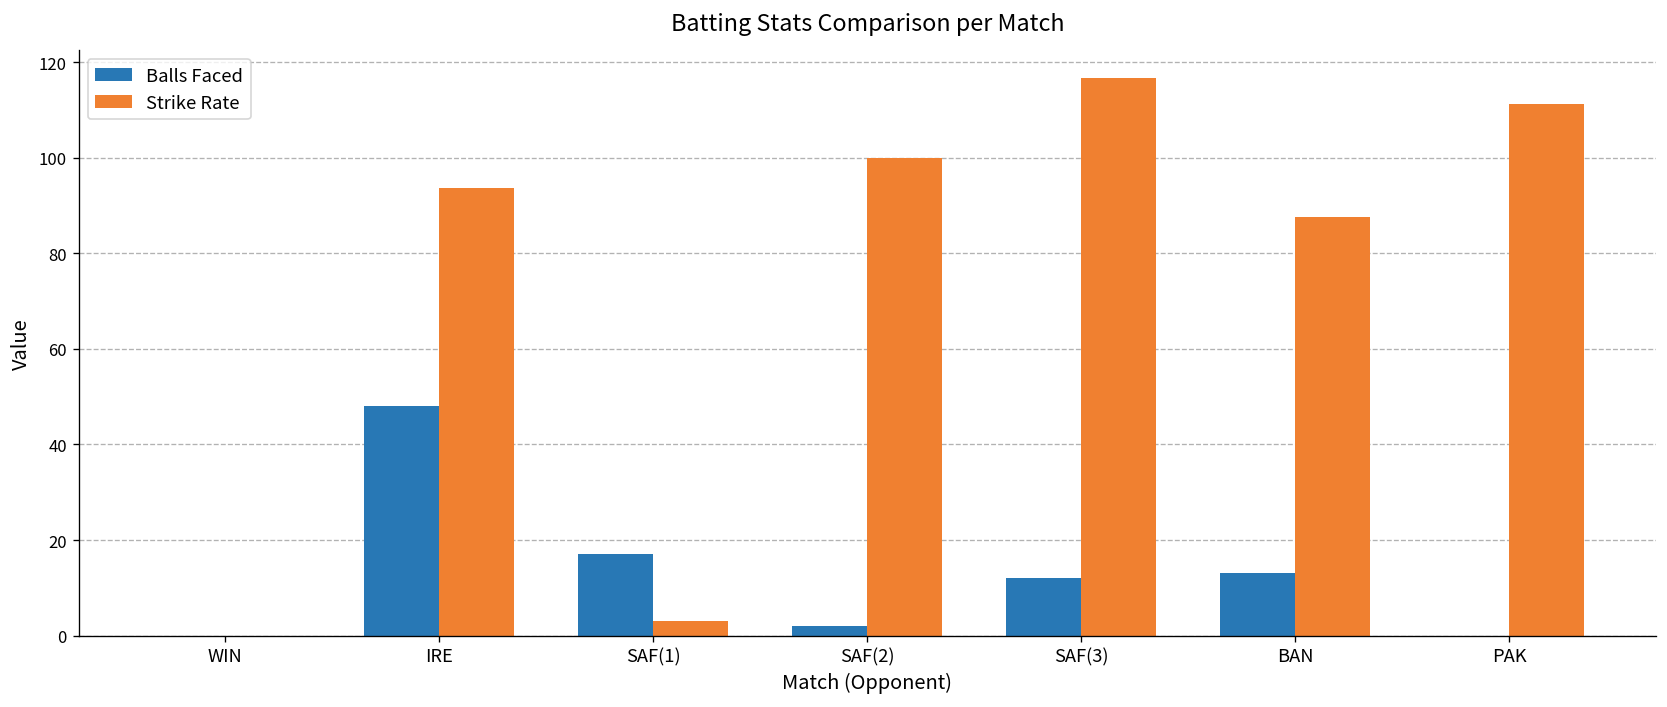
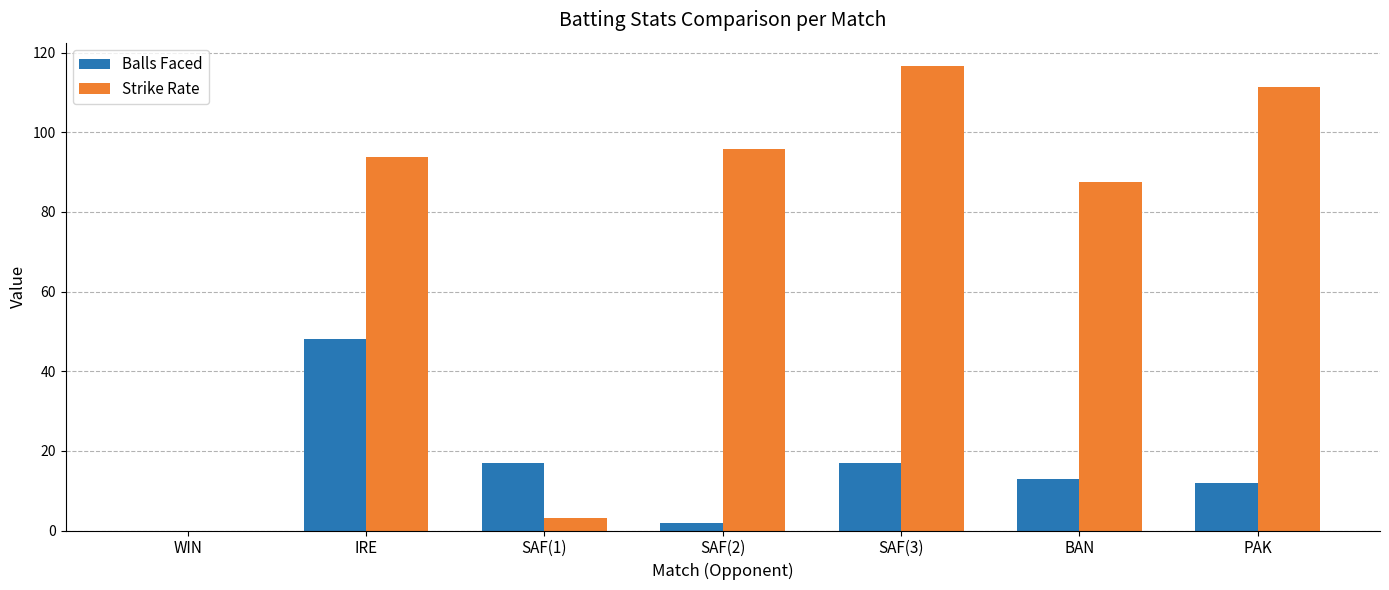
Strike Rate, SAF(2): 100 -> 96
Balls Faced, SAF(3): 12 -> 17
Balls Faced, PAK: 0 -> 12
